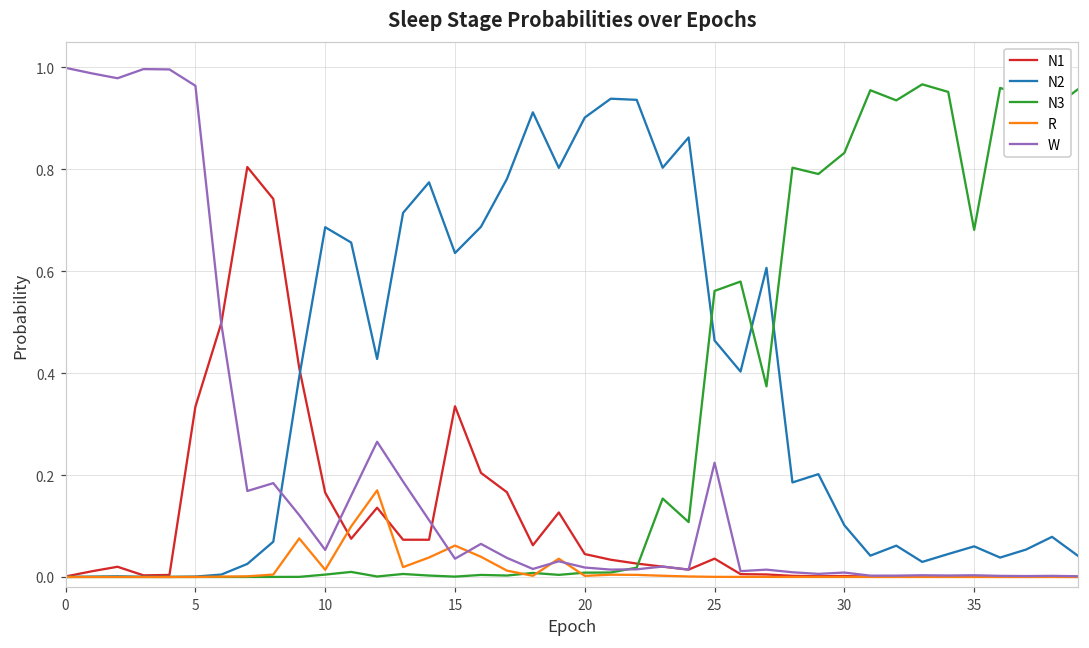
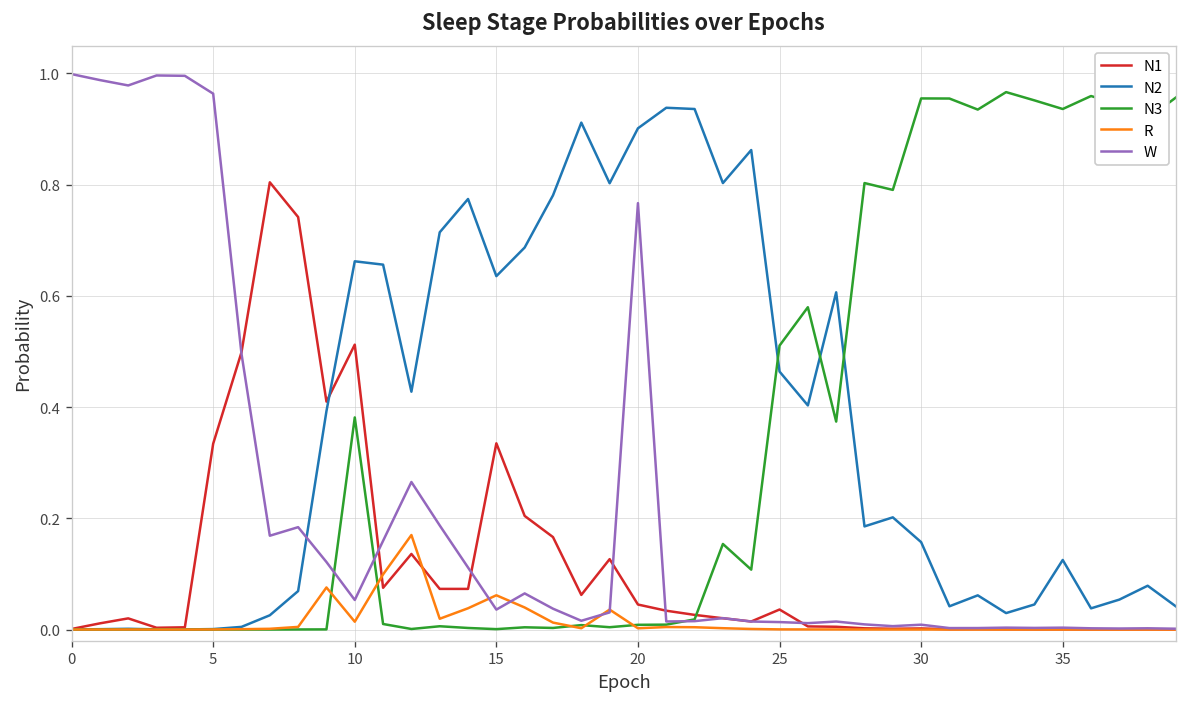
N1, 10: 0.17 -> 0.51
N2, 10: 0.69 -> 0.66
N3, 10: 0.00 -> 0.38
W, 20: 0.02 -> 0.77
N3, 25: 0.56 -> 0.51
W, 25: 0.22 -> 0.01
N2, 30: 0.10 -> 0.16
N3, 30: 0.83 -> 0.96
N2, 35: 0.06 -> 0.13
N3, 35: 0.68 -> 0.94
